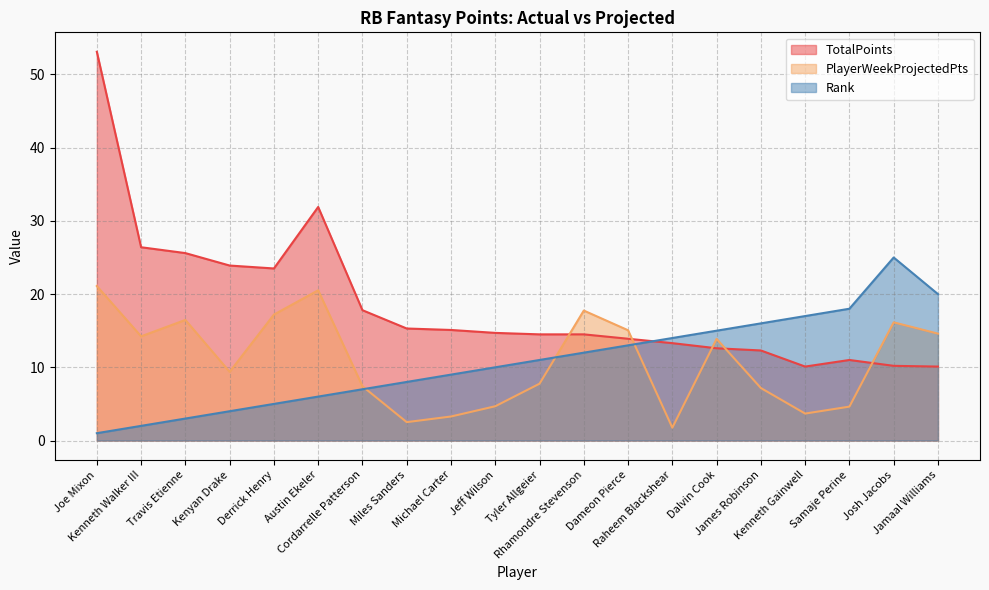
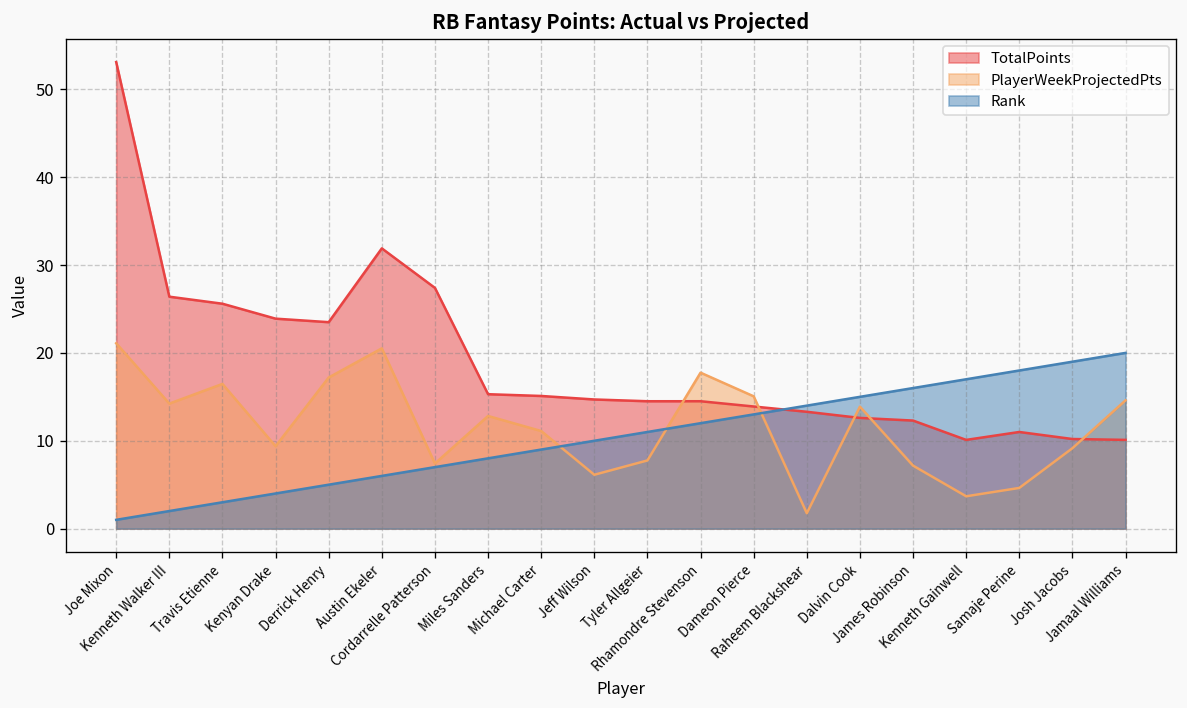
TotalPoints, Cordarrelle Patterson: 18 -> 27
PlayerWeekProjectedPts, Miles Sanders: 3 -> 13
PlayerWeekProjectedPts, Michael Carter: 3 -> 11
PlayerWeekProjectedPts, Jeff Wilson: 5 -> 6
PlayerWeekProjectedPts, Josh Jacobs: 16 -> 9
Rank, Josh Jacobs: 25 -> 19
